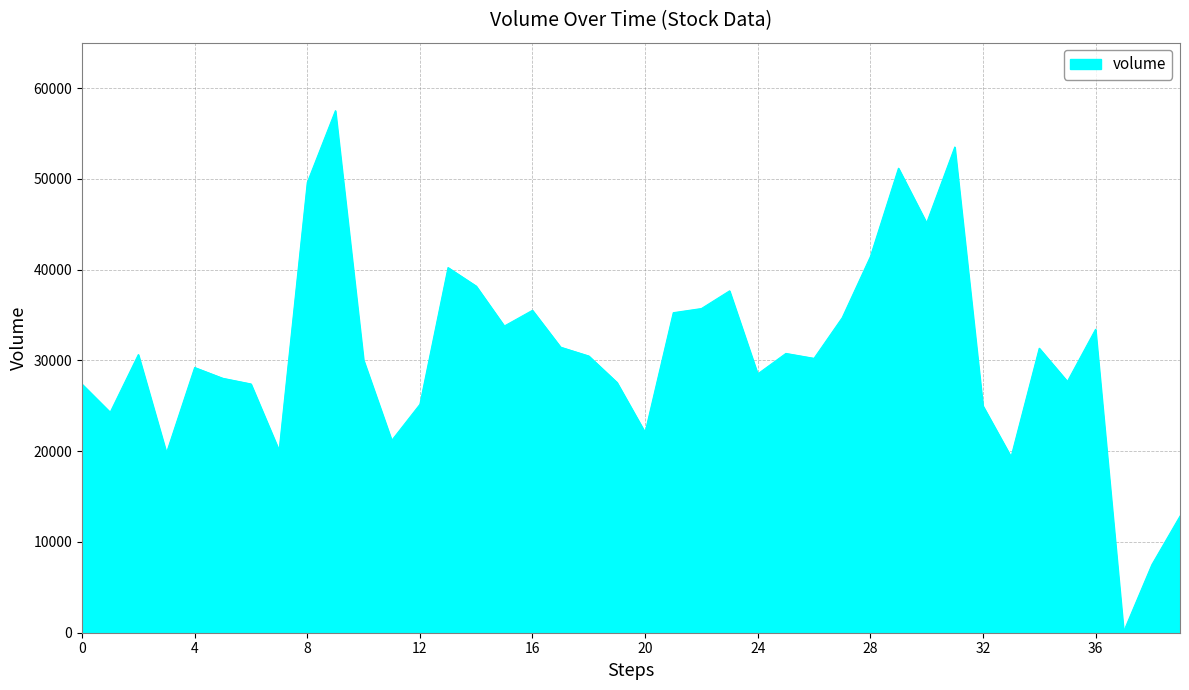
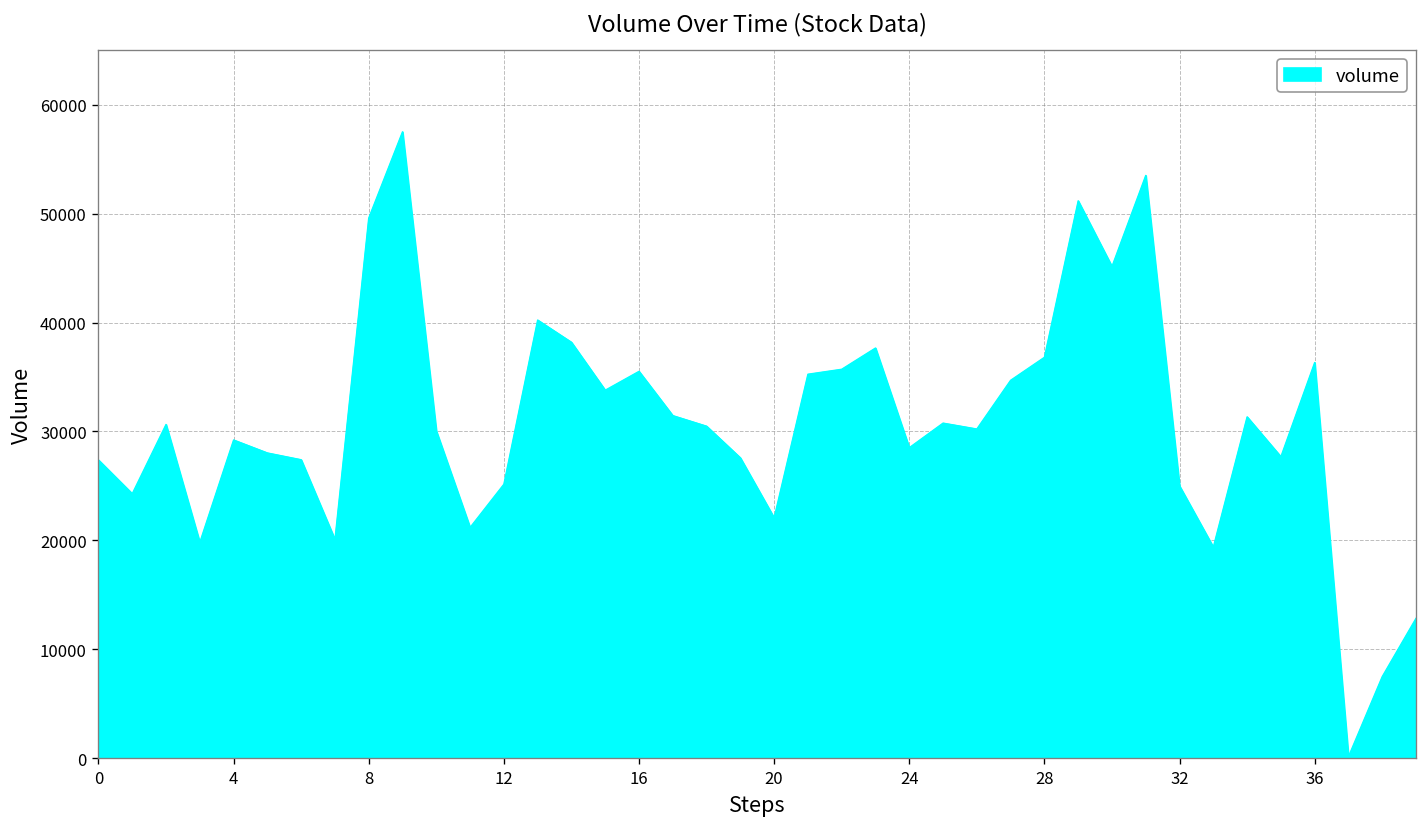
28: 41000 -> 37000
36: 33000 -> 36000
